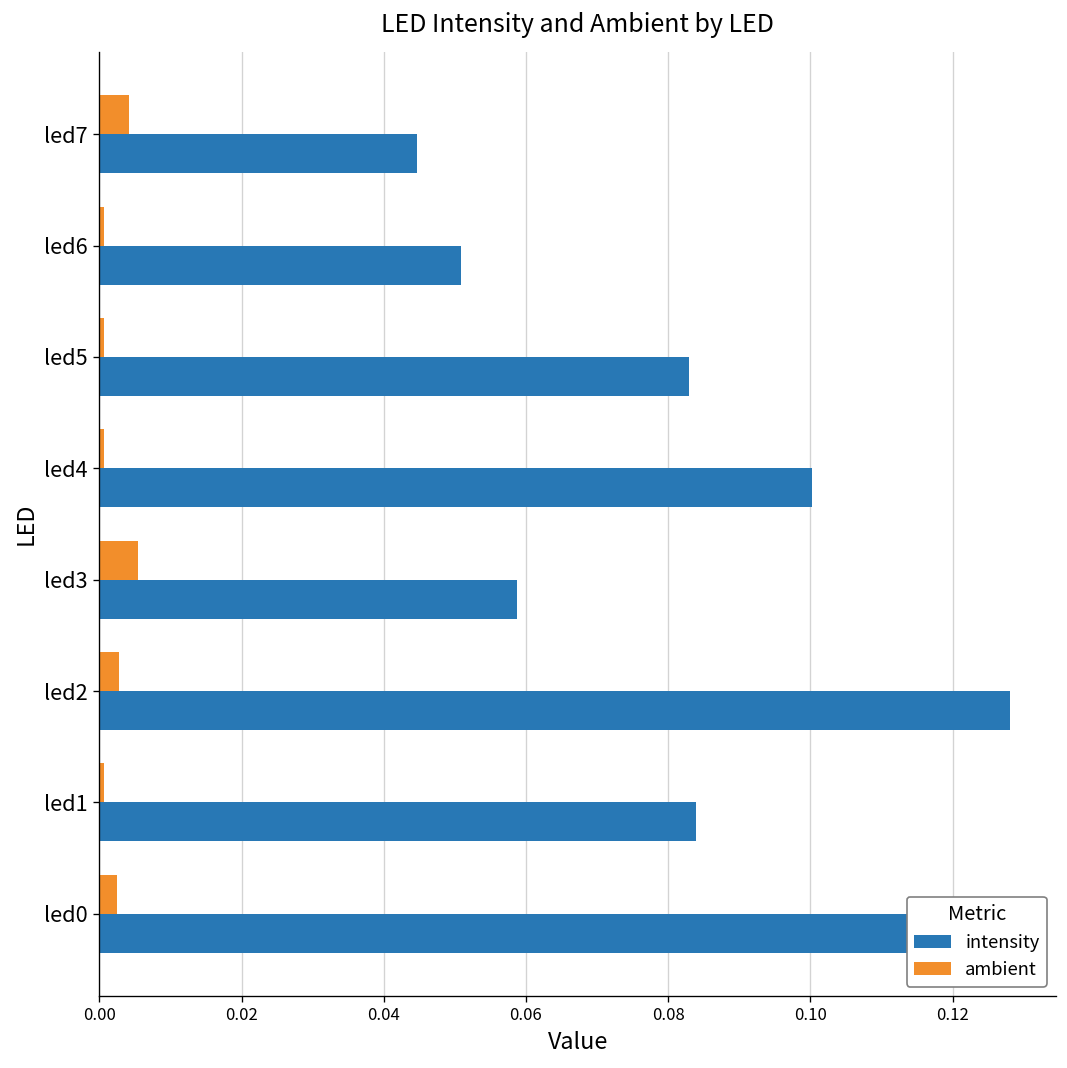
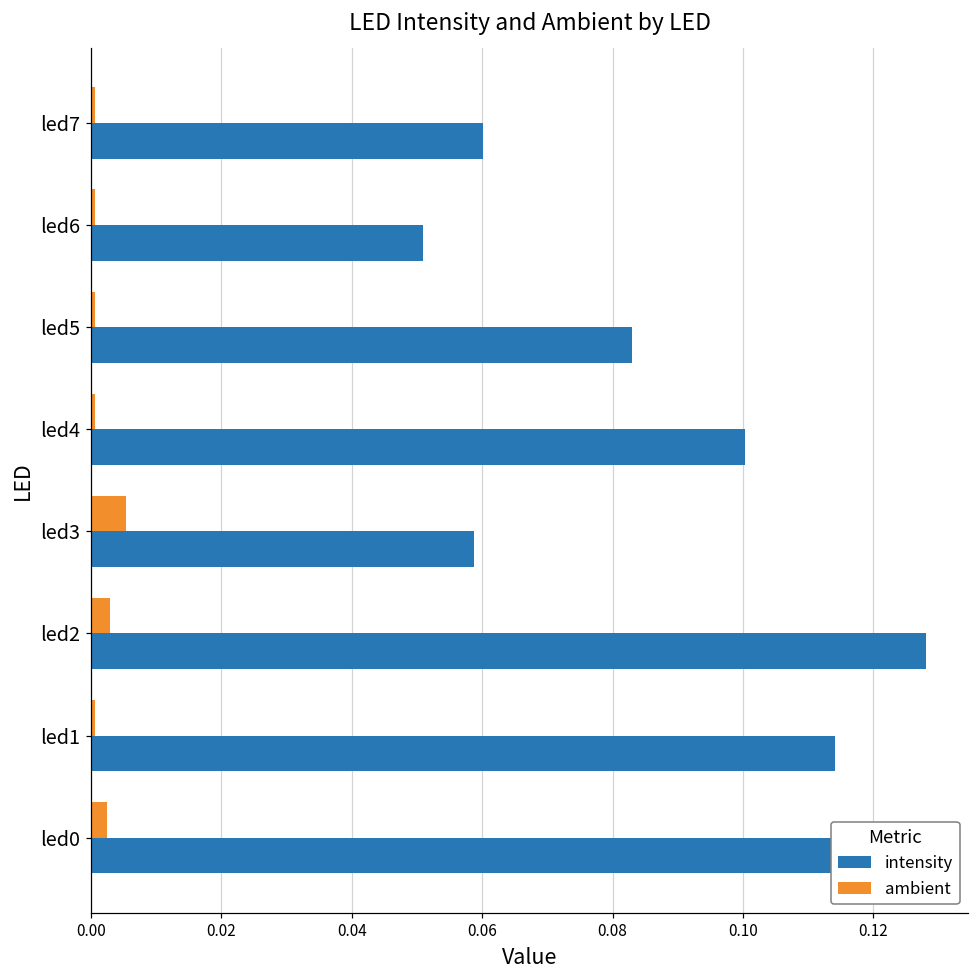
ambient, led7: 0.004 -> 0.001
intensity, led7: 0.045 -> 0.060
intensity, led1: 0.084 -> 0.114
